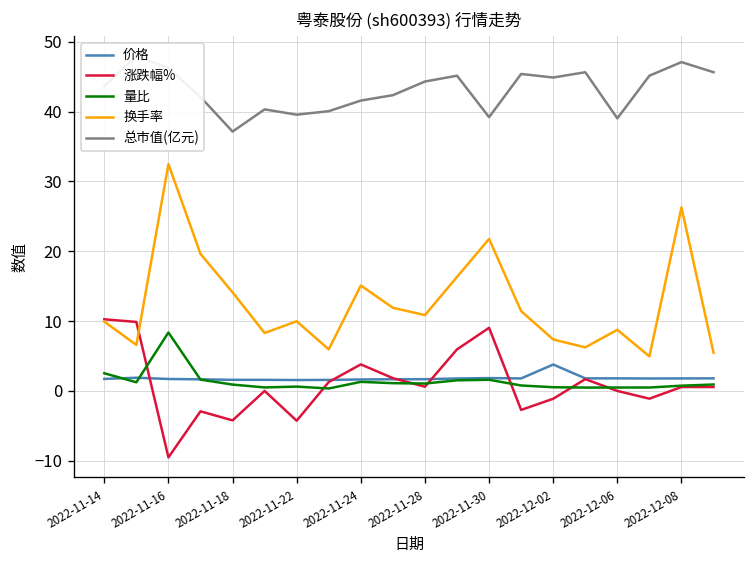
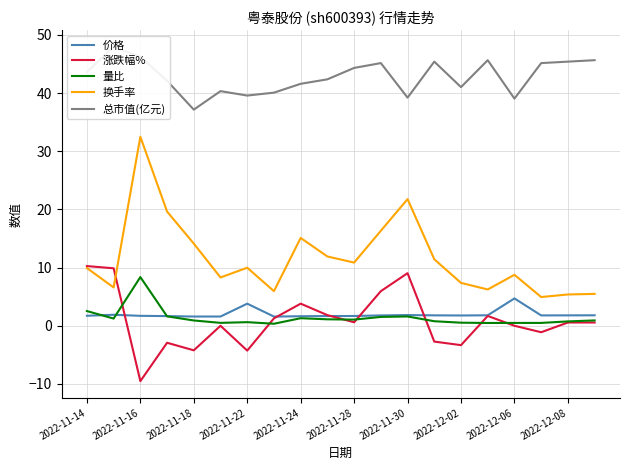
价格, 2022-11-22: 2 -> 4
价格, 2022-12-02: 4 -> 2
涨跌幅%, 2022-12-02: -1 -> -3
总市值(亿元), 2022-12-02: 45 -> 41
价格, 2022-12-06: 2 -> 5
换手率, 2022-12-08: 26 -> 5
总市值(亿元), 2022-12-08: 47 -> 45
